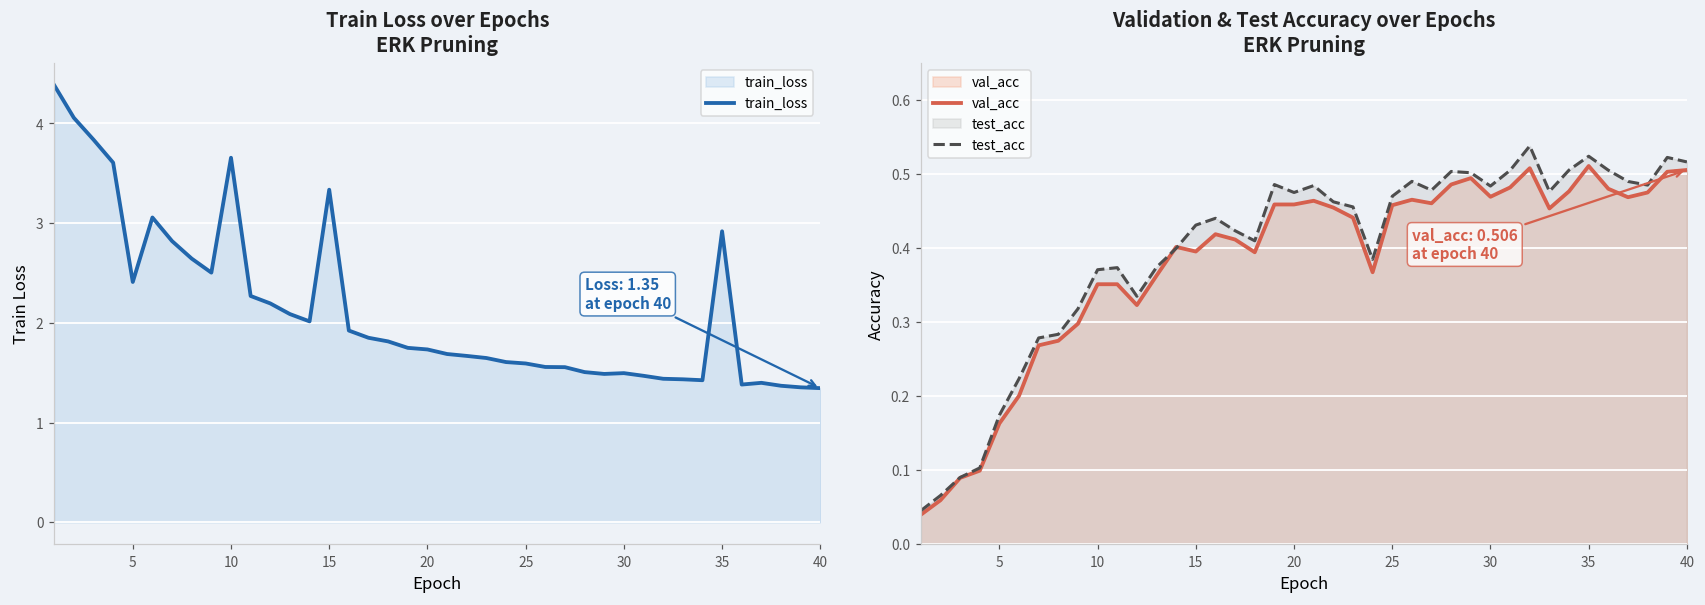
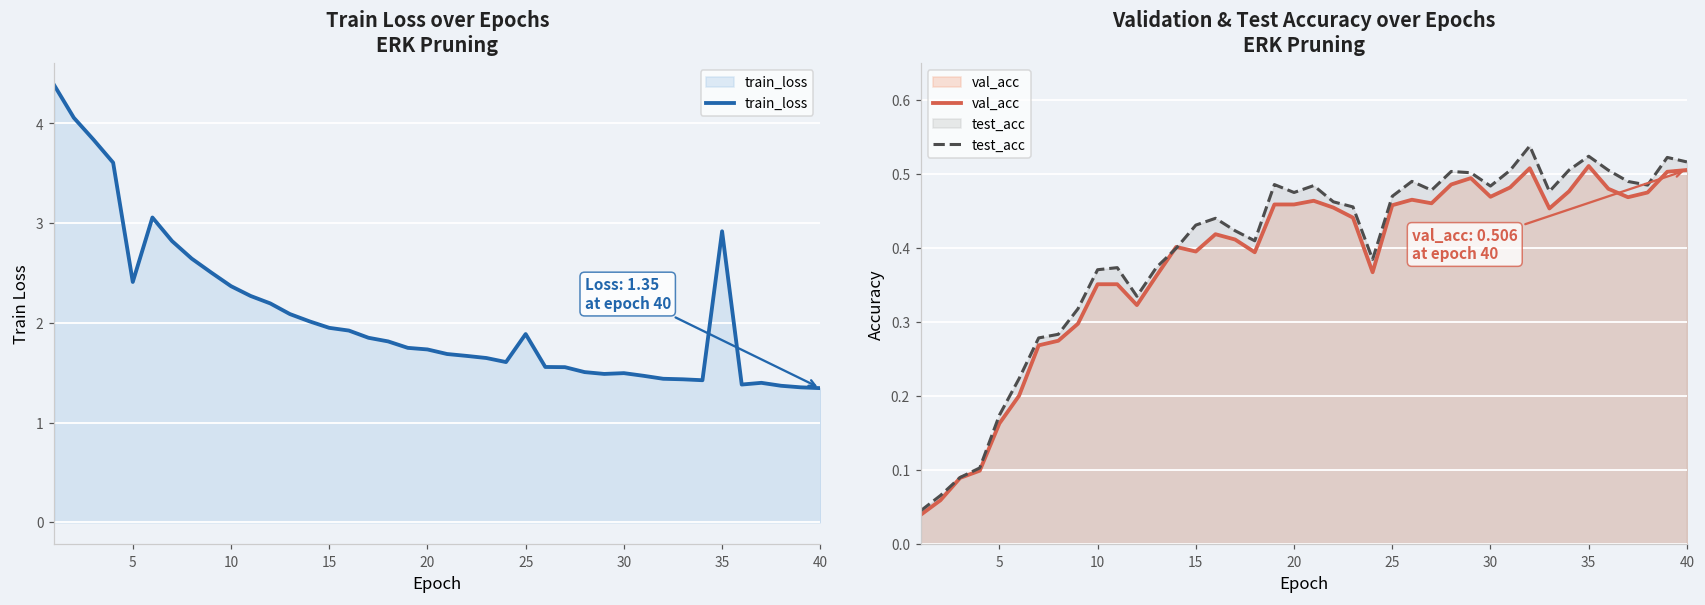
Train Loss over Epochs ERK Pruning, 10: 3.7 -> 2.4
Train Loss over Epochs ERK Pruning, 15: 3.3 -> 2.0
Train Loss over Epochs ERK Pruning, 25: 1.6 -> 1.9
